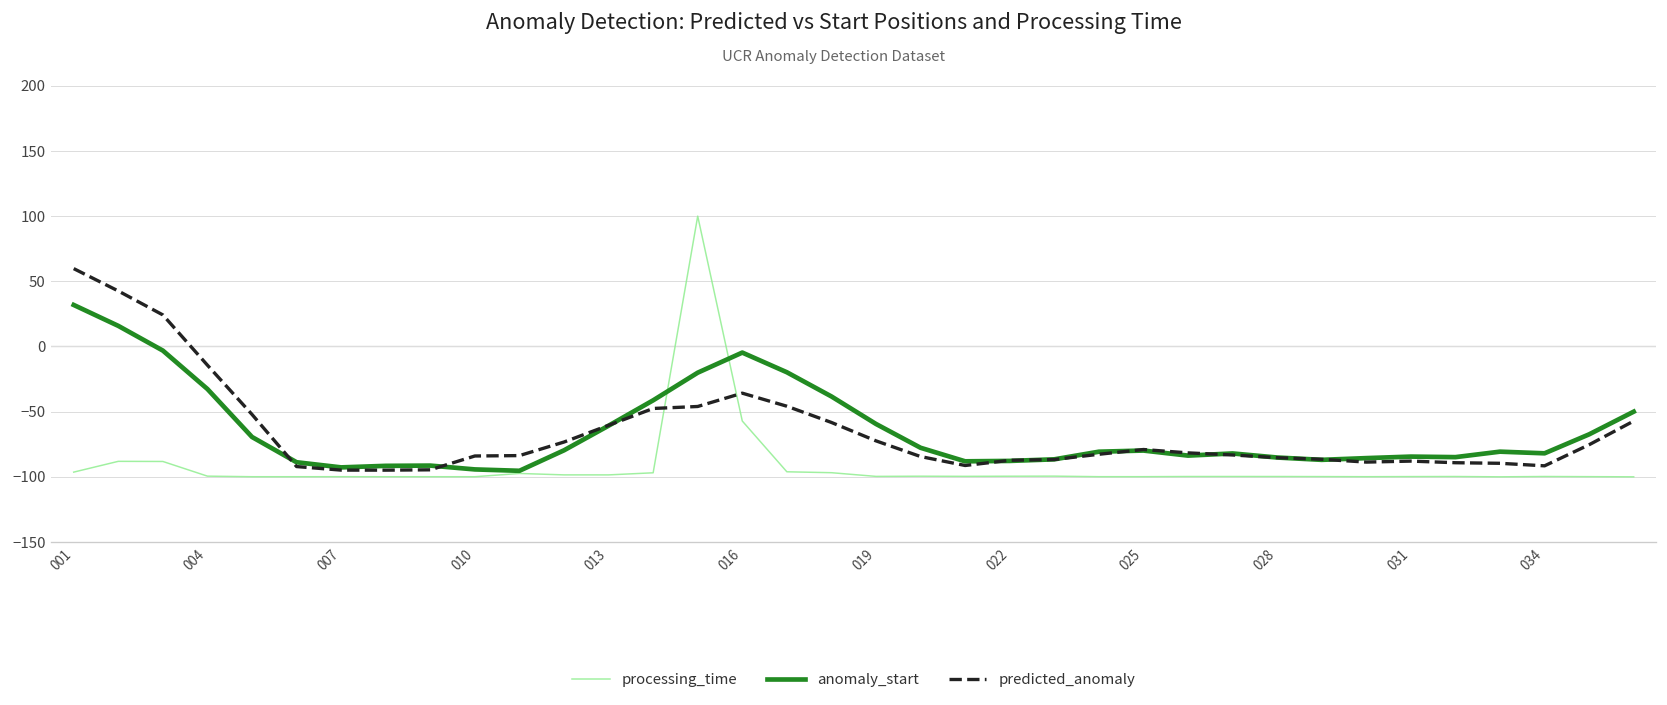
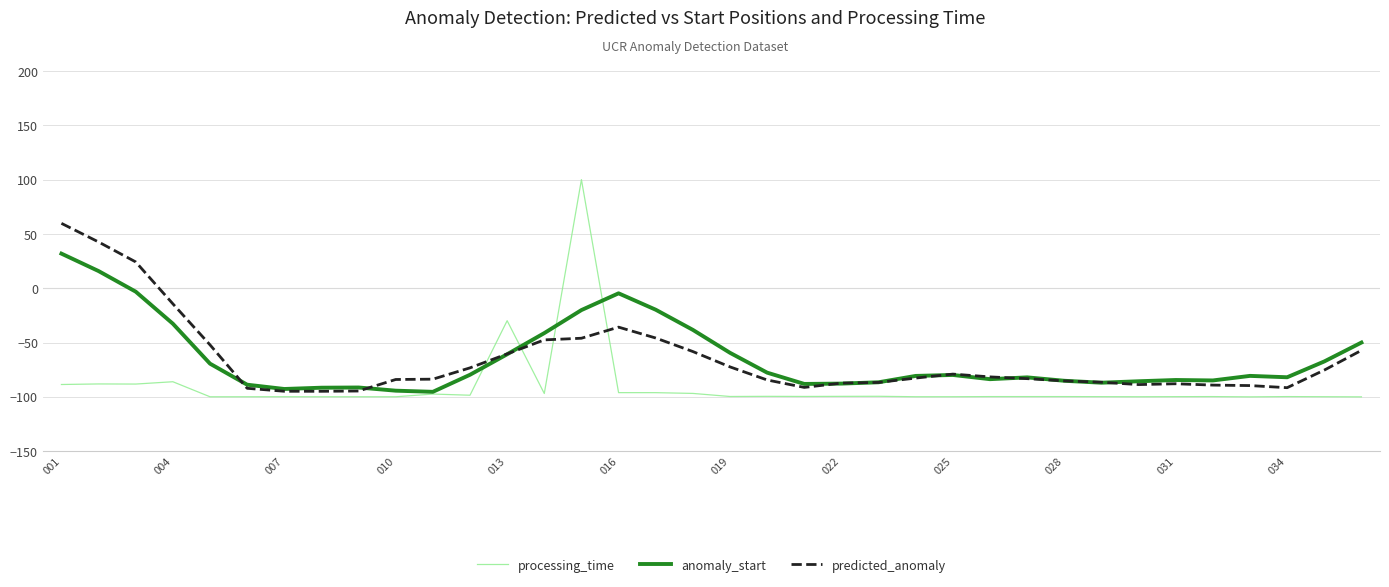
processing_time, 001: -96 -> -89
processing_time, 004: -99 -> -86
processing_time, 013: -99 -> -30
processing_time, 016: -57 -> -96
